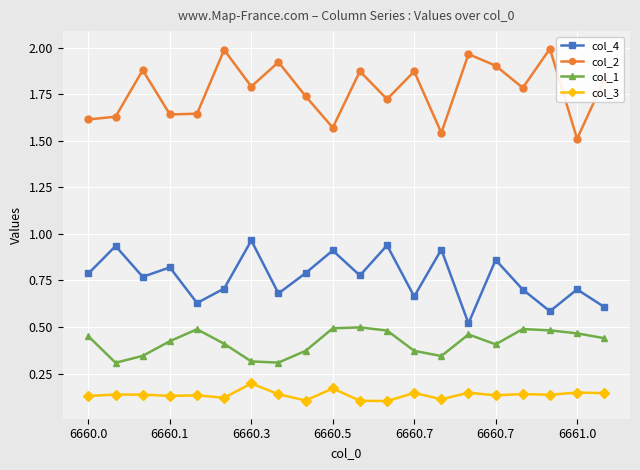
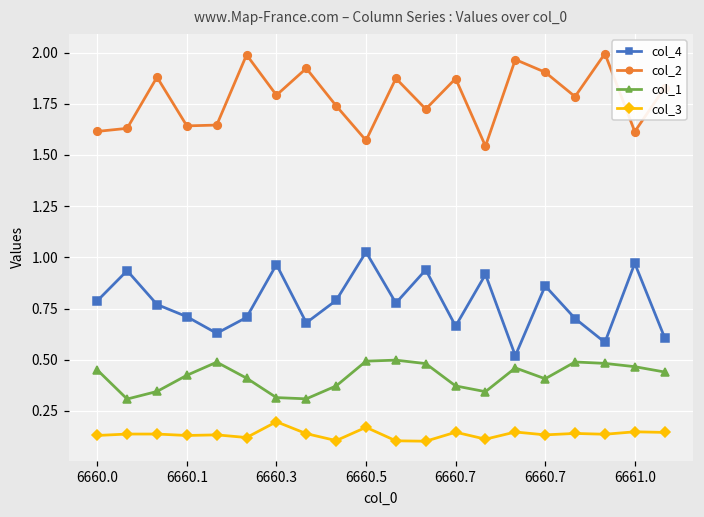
col_4, 6660.1: 0.82 -> 0.71
col_4, 6660.5: 0.91 -> 1.03
col_4, 6661.0: 0.70 -> 0.97
col_2, 6661.0: 1.51 -> 1.61
